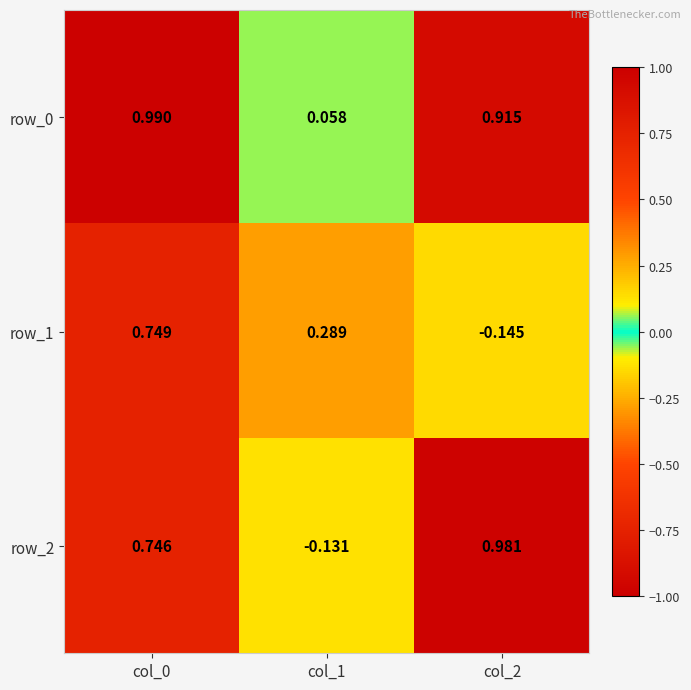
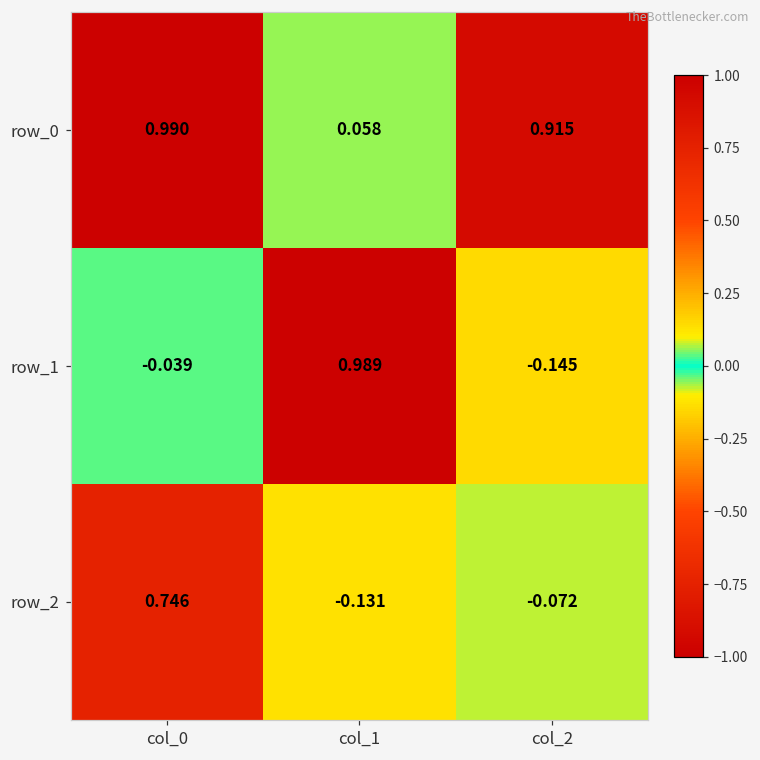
row_1, col_0: 0.749 -> -0.039
row_1, col_1: 0.289 -> 0.989
row_2, col_2: 0.981 -> -0.072
